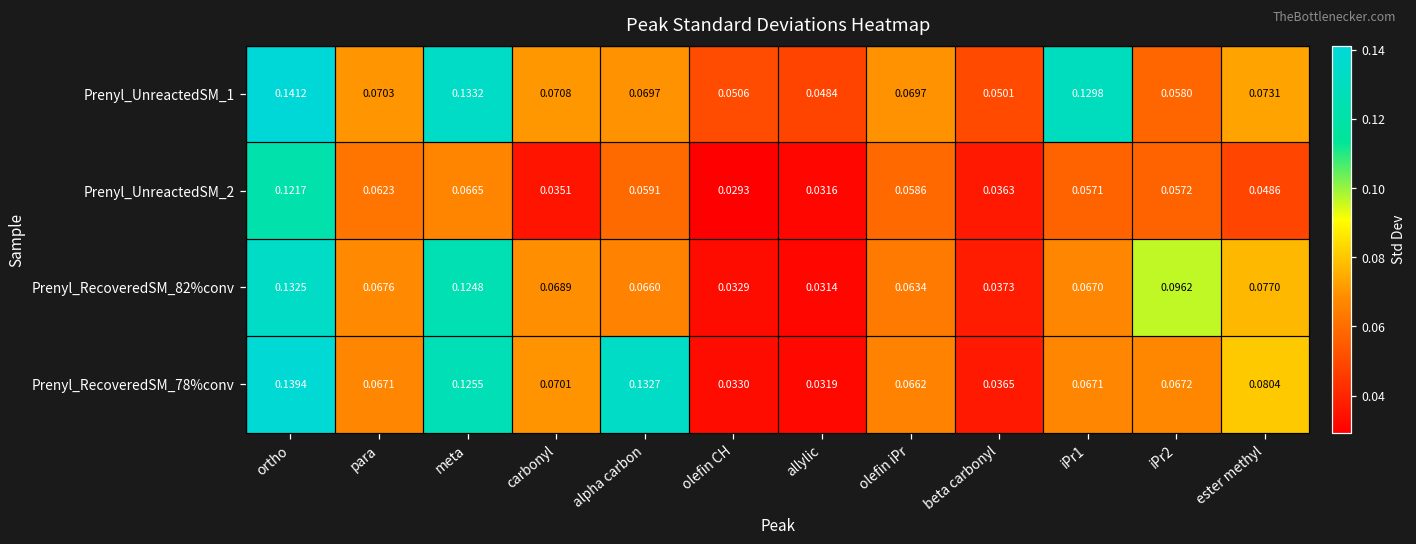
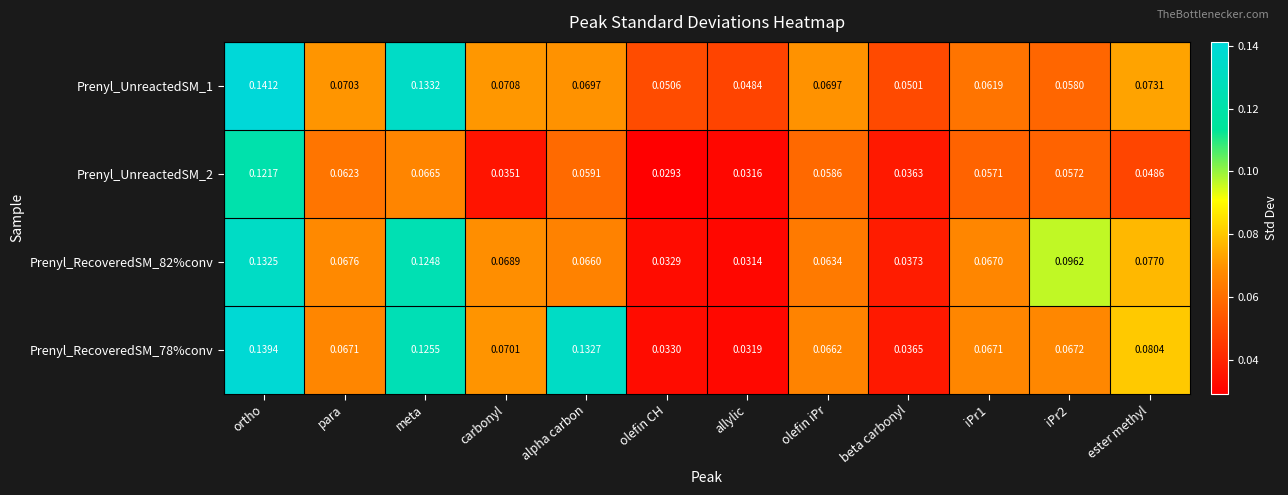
Prenyl_UnreactedSM_1, iPr1: 0.1298 -> 0.0619
